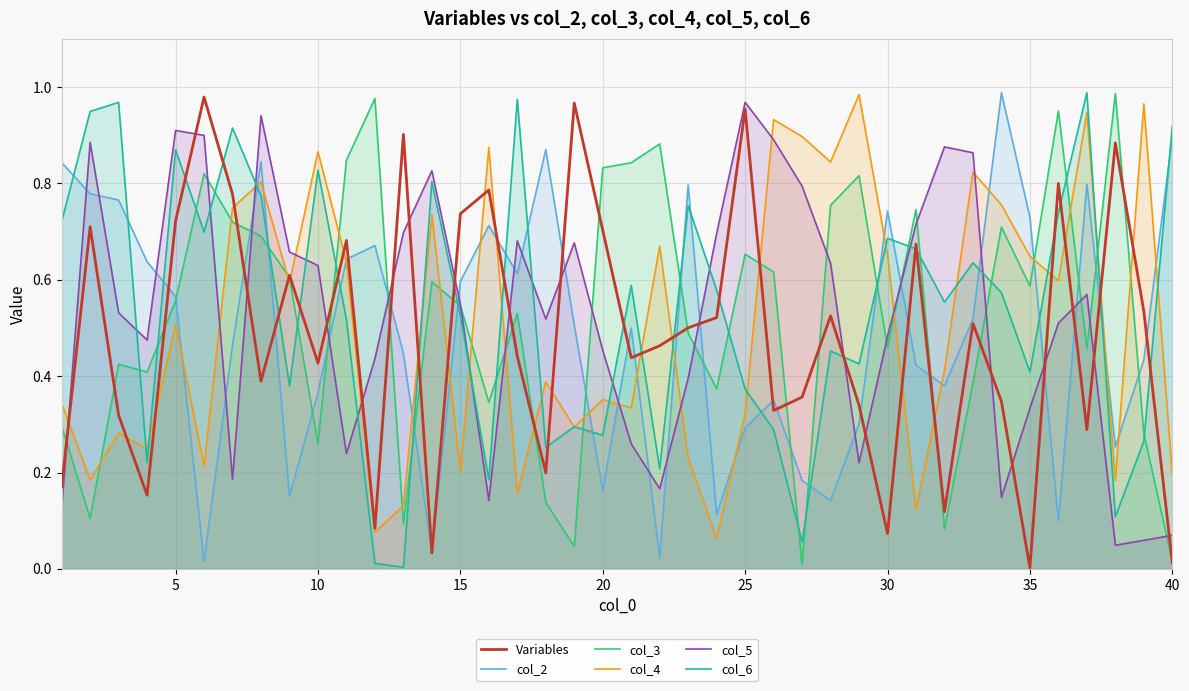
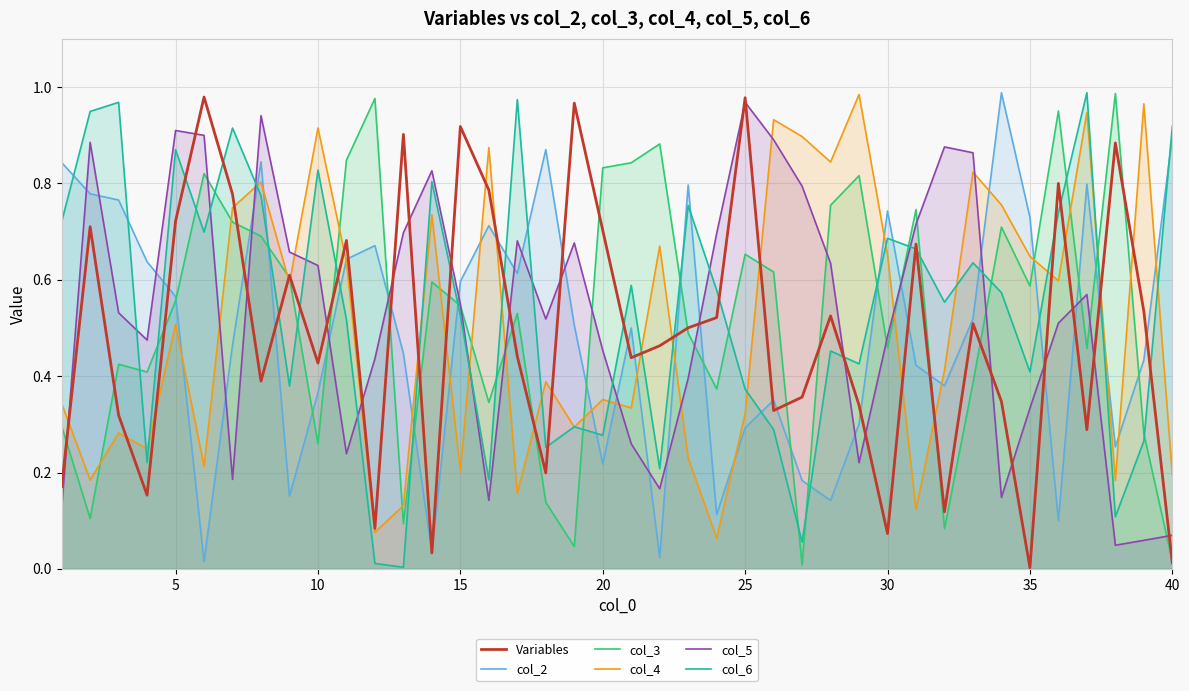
col_4, 10: 0.87 -> 0.91
Variables, 15: 0.74 -> 0.92
col_2, 20: 0.16 -> 0.22
Variables, 25: 0.95 -> 0.98
